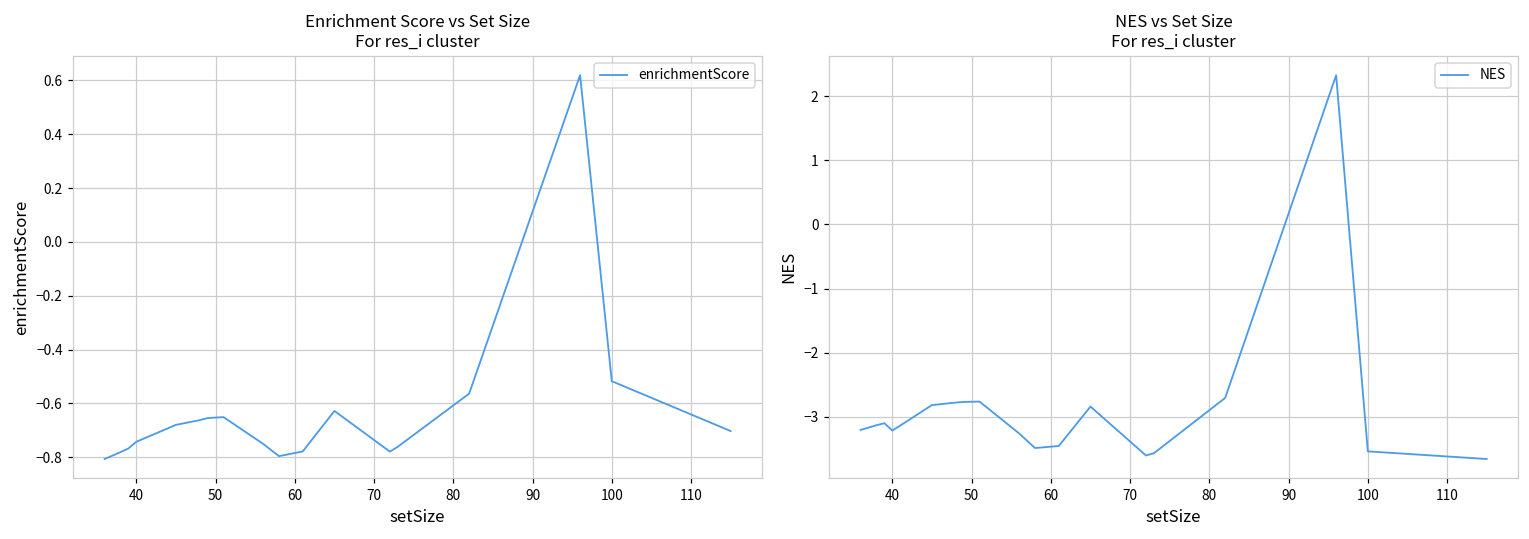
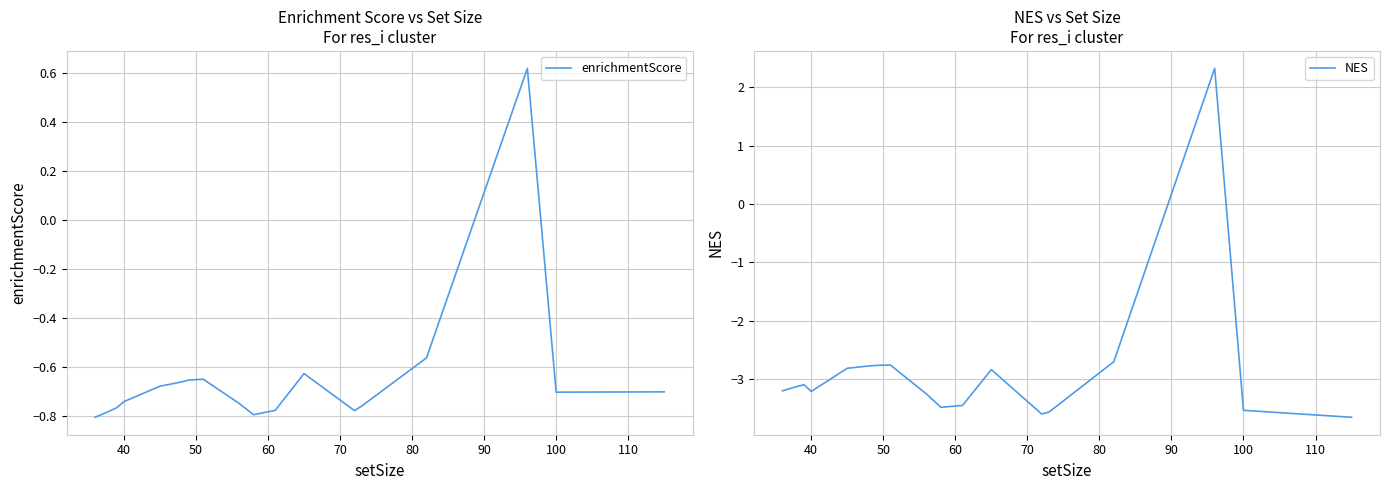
Enrichment Score vs Set Size For res_i cluster, 100: -0.52 -> -0.70
